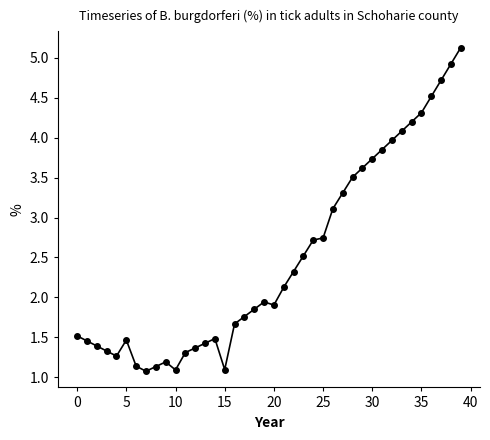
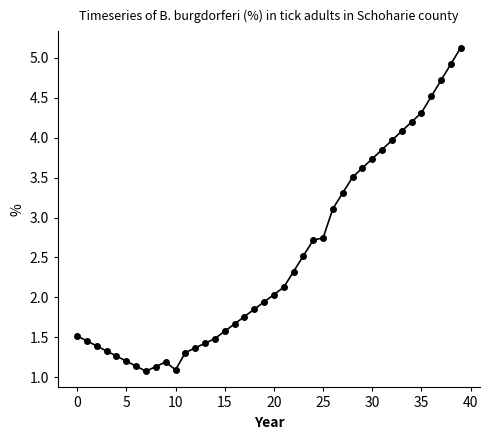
5: 1.5 -> 1.2
15: 1.1 -> 1.6
20: 1.9 -> 2.0
